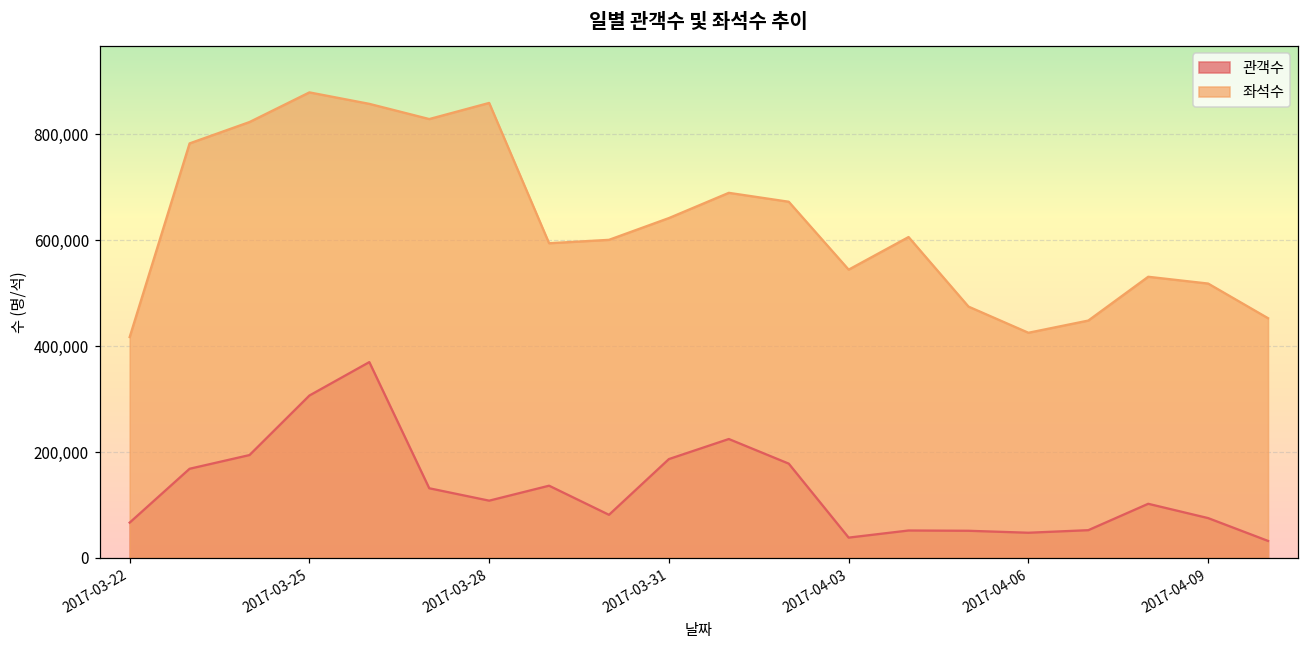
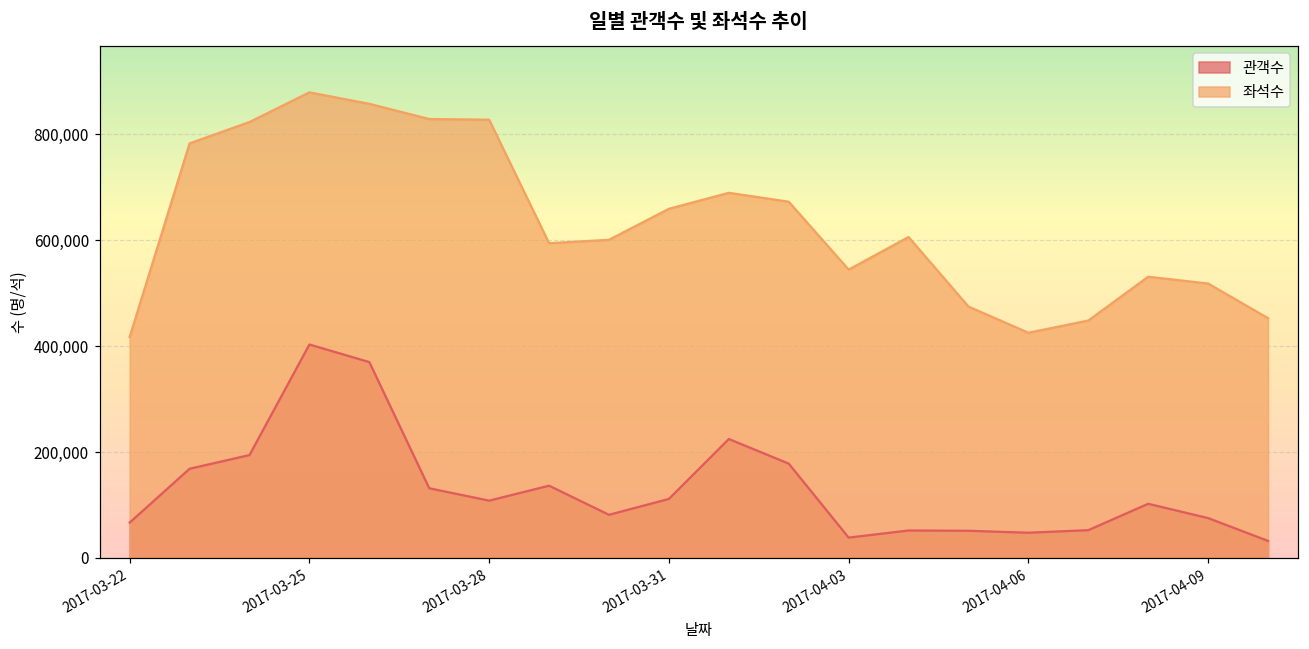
관객수, 2017-03-25: 310,000 -> 400,000
좌석수, 2017-03-28: 860,000 -> 830,000
관객수, 2017-03-31: 190,000 -> 110,000
좌석수, 2017-03-31: 640,000 -> 660,000
